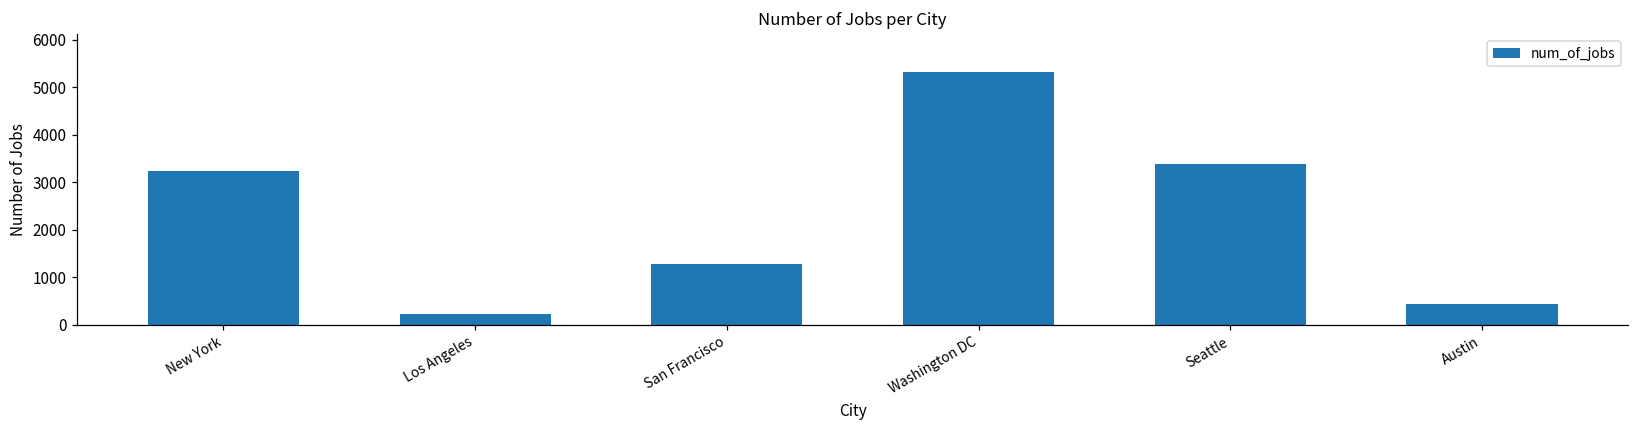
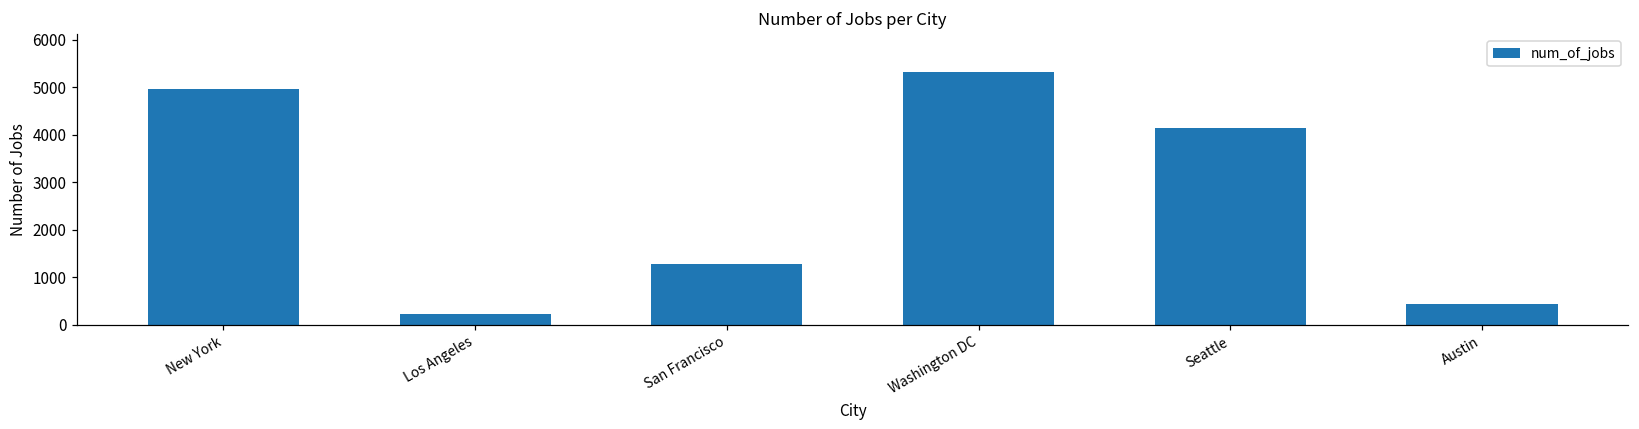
New York: 3200 -> 5000
Seattle: 3400 -> 4200
